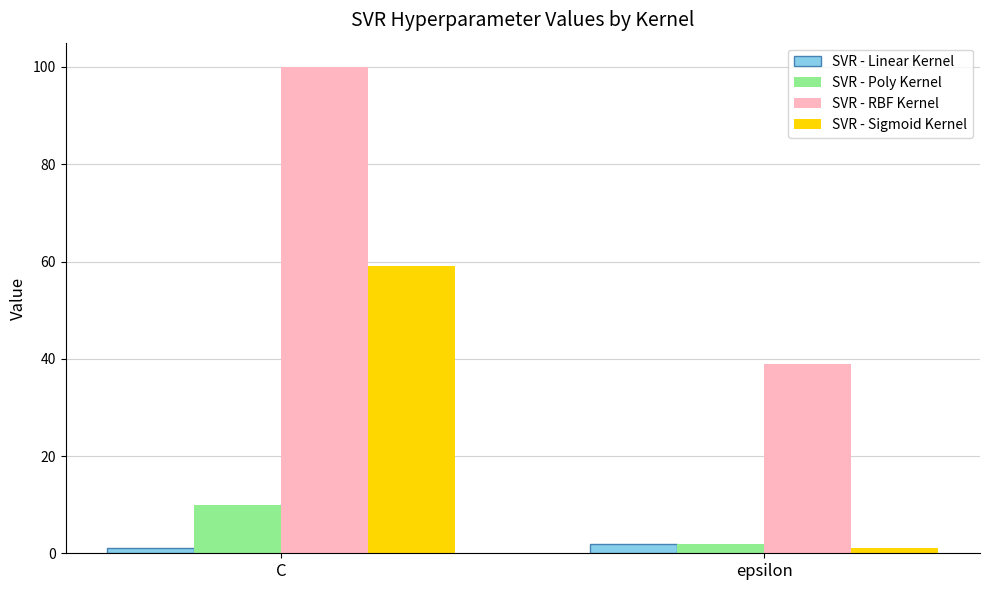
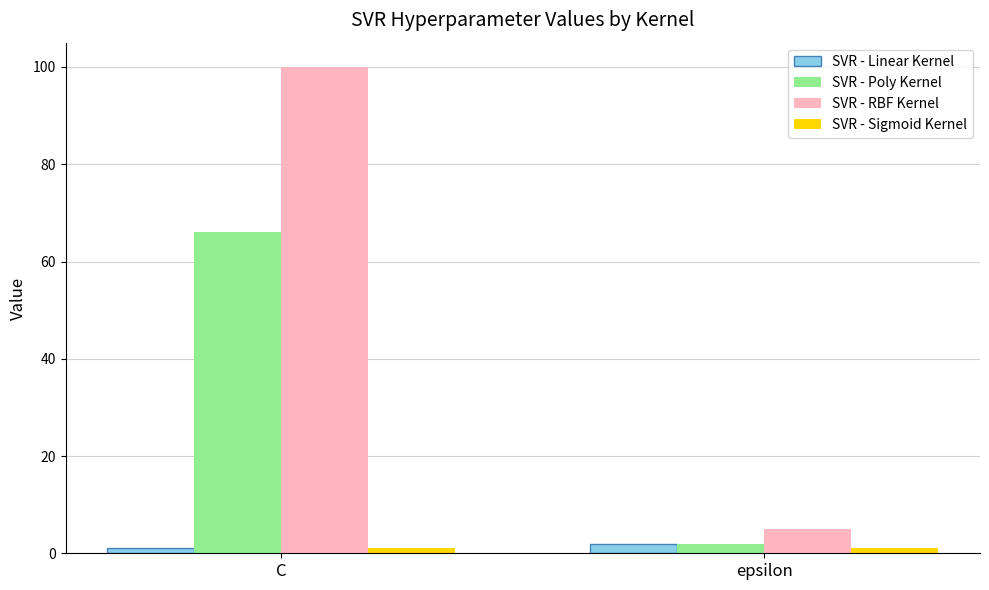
SVR - Poly Kernel, C: 10 -> 66
SVR - Sigmoid Kernel, C: 59 -> 1
SVR - RBF Kernel, epsilon: 39 -> 5
